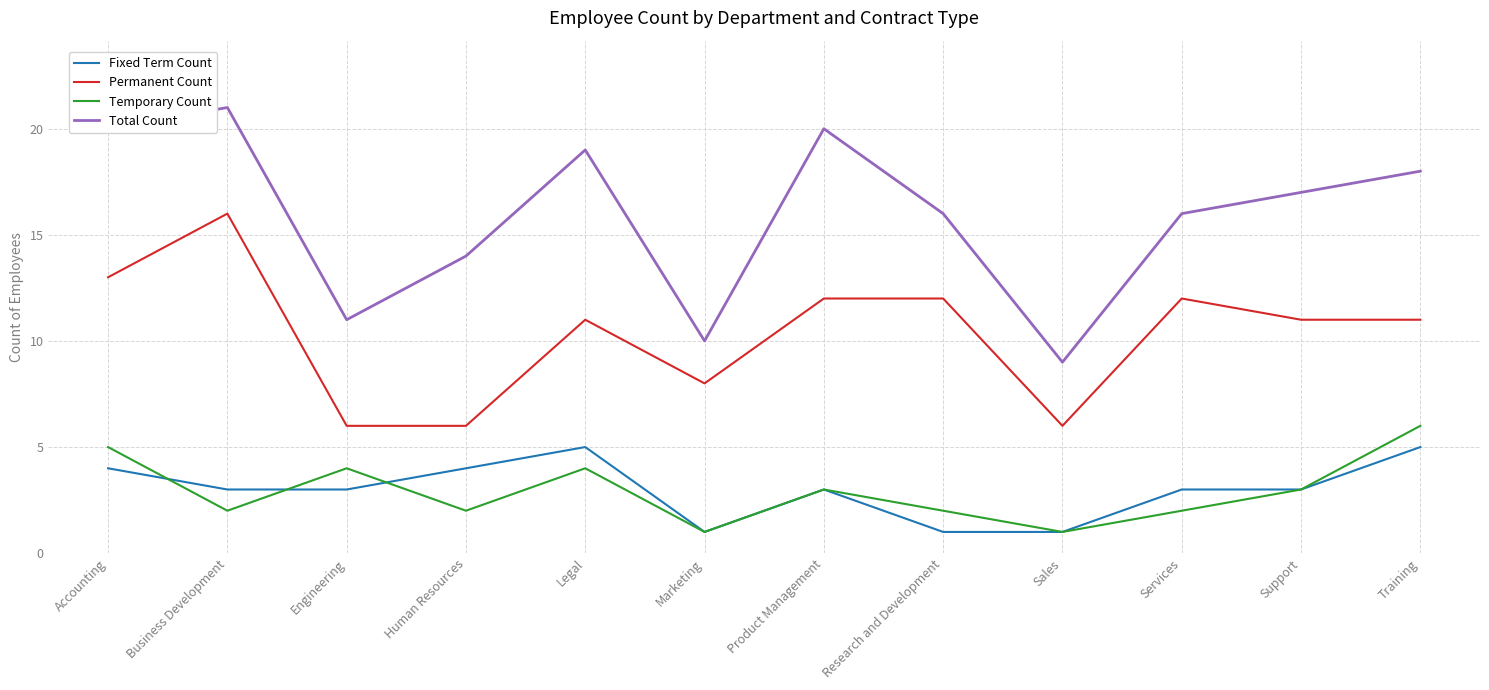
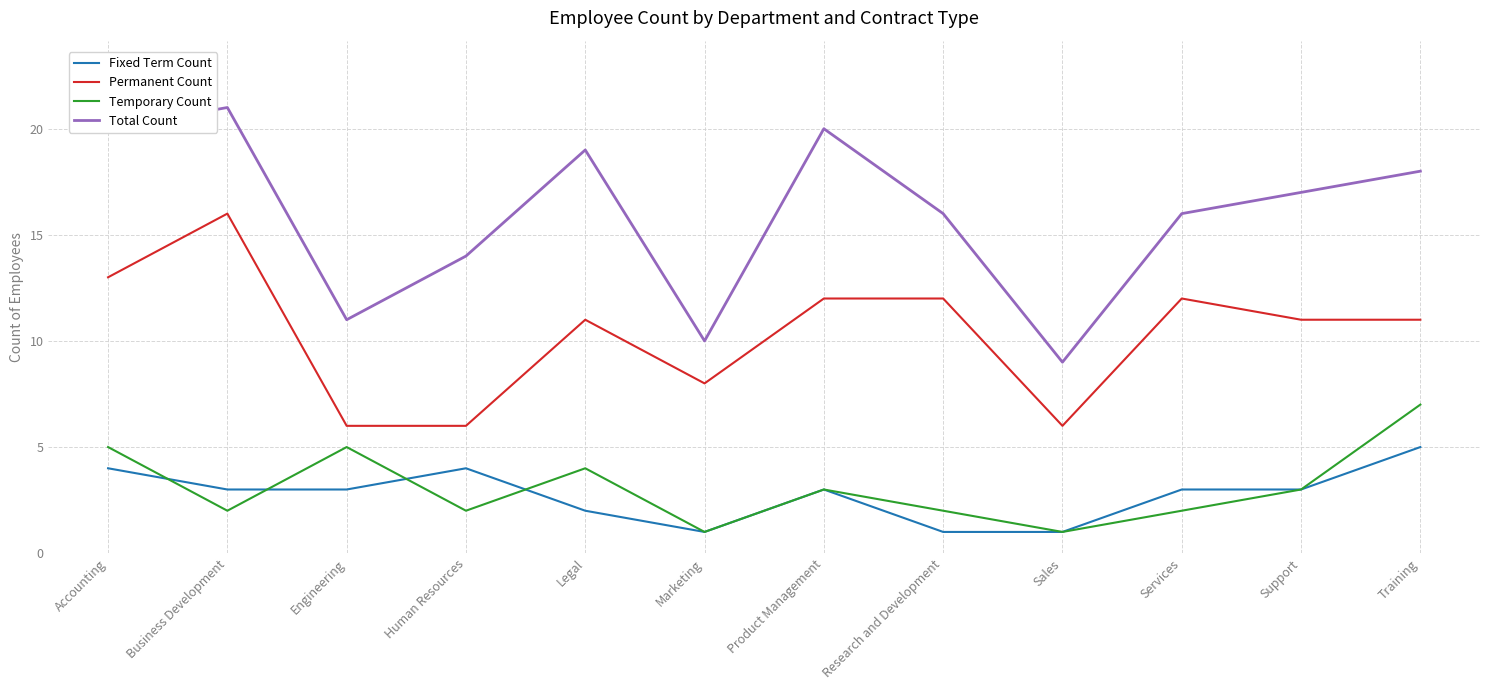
Temporary Count, Engineering: 4 -> 5
Fixed Term Count, Legal: 5 -> 2
Temporary Count, Training: 6 -> 7
